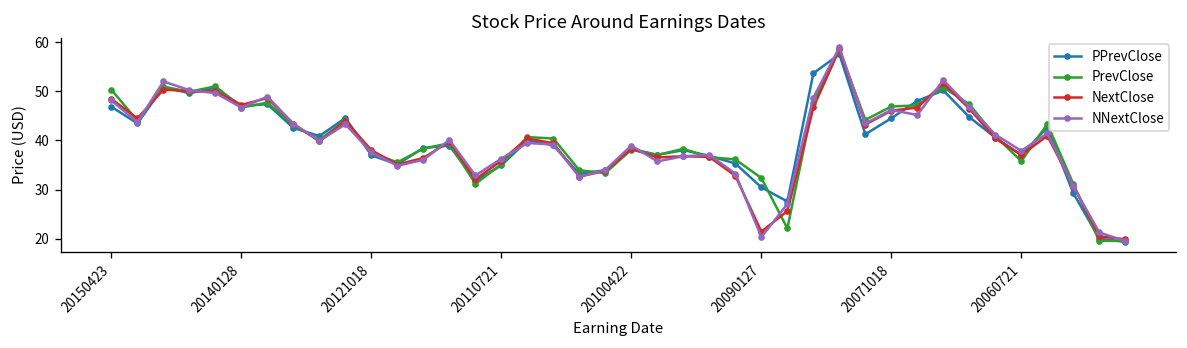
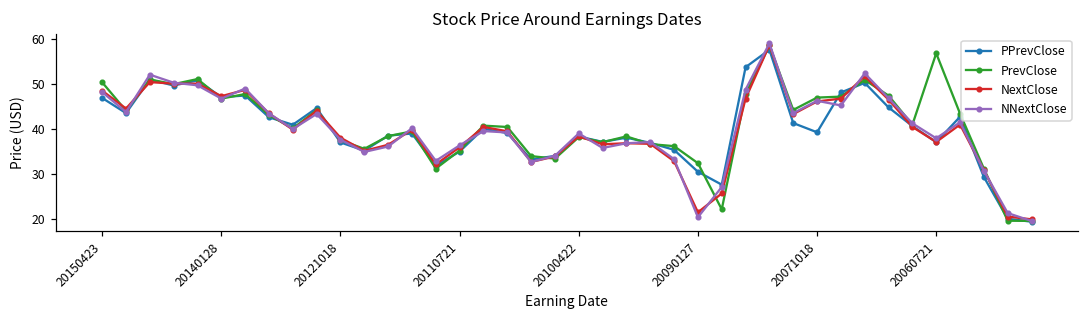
PPrevClose, 20071018: 44 -> 39
PrevClose, 20060721: 36 -> 57
